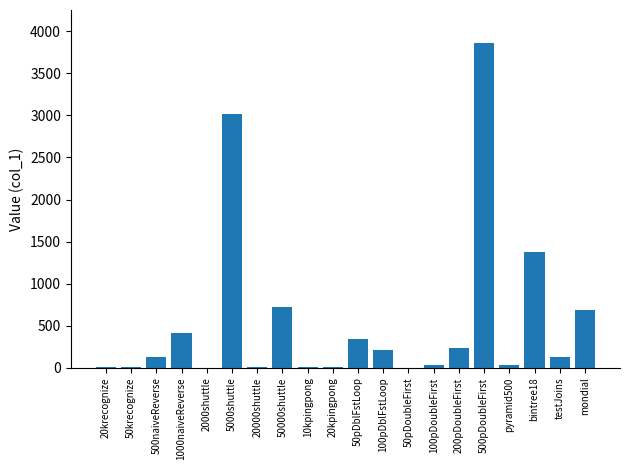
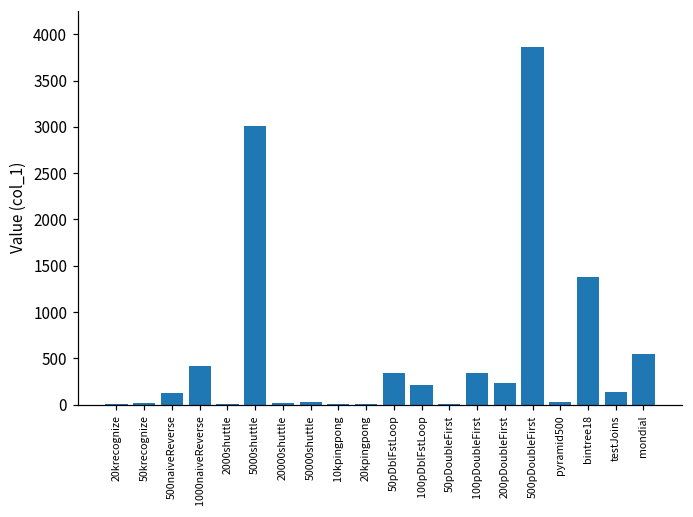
50000shuttle: 700 -> 0
100pDoubleFirst: 0 -> 300
mondial: 700 -> 500
